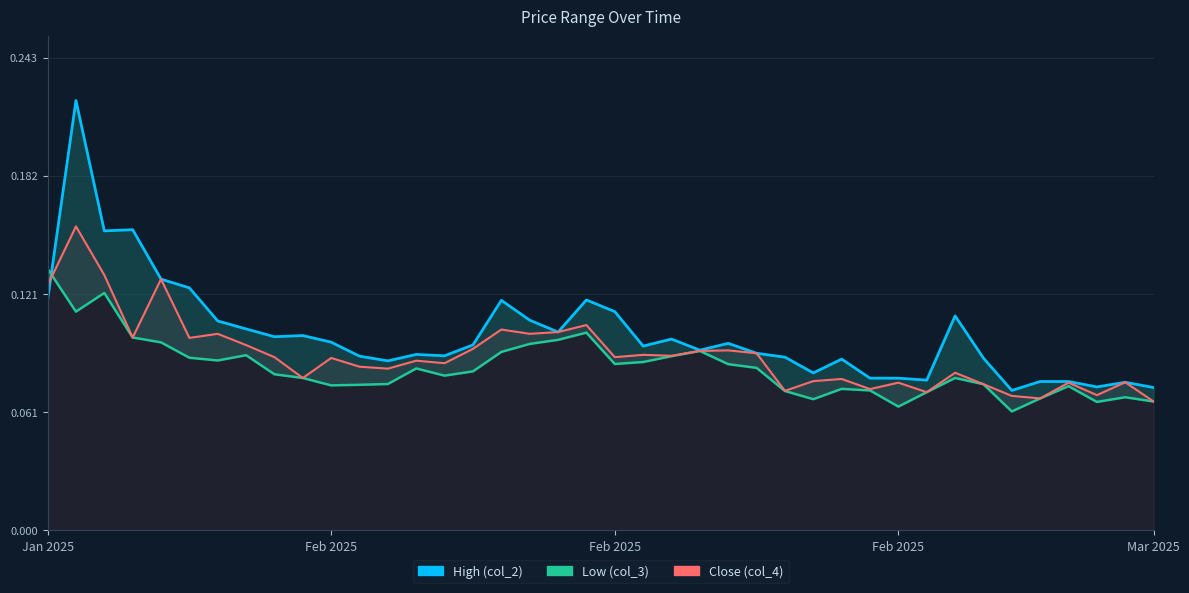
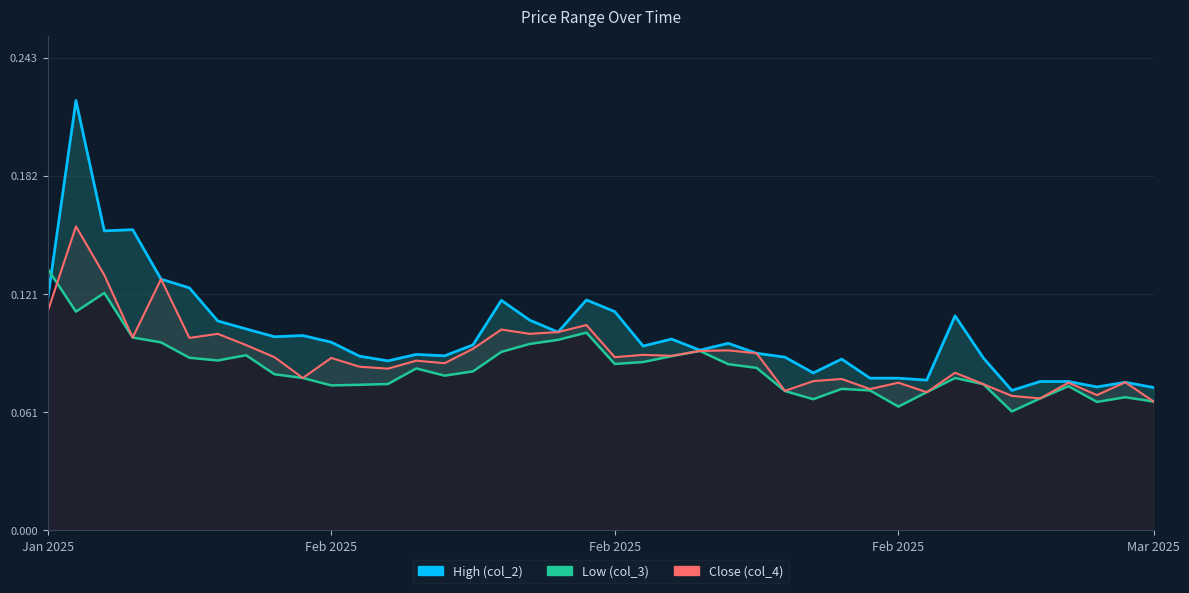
Close (col_4), Jan 2025: 0.126 -> 0.112
